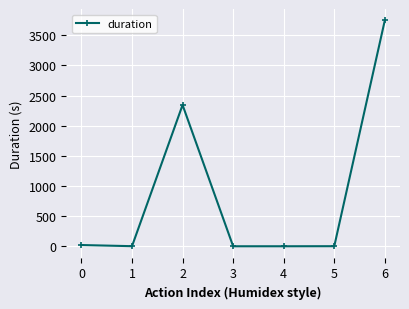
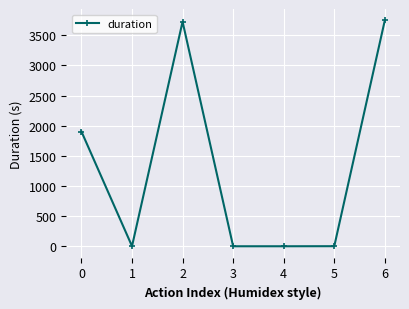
0: 0 -> 1900
2: 2300 -> 3700
